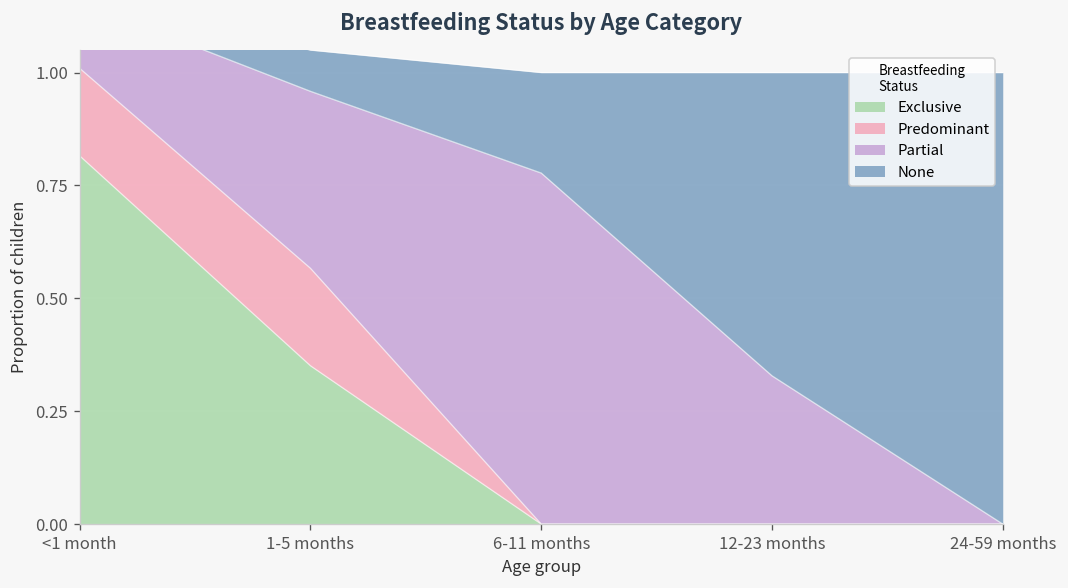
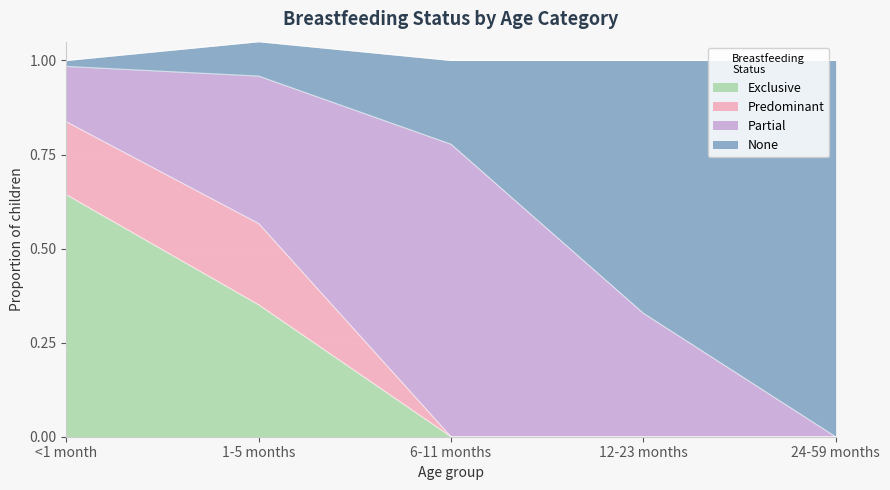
Exclusive, <1 month: 0.82 -> 0.64
